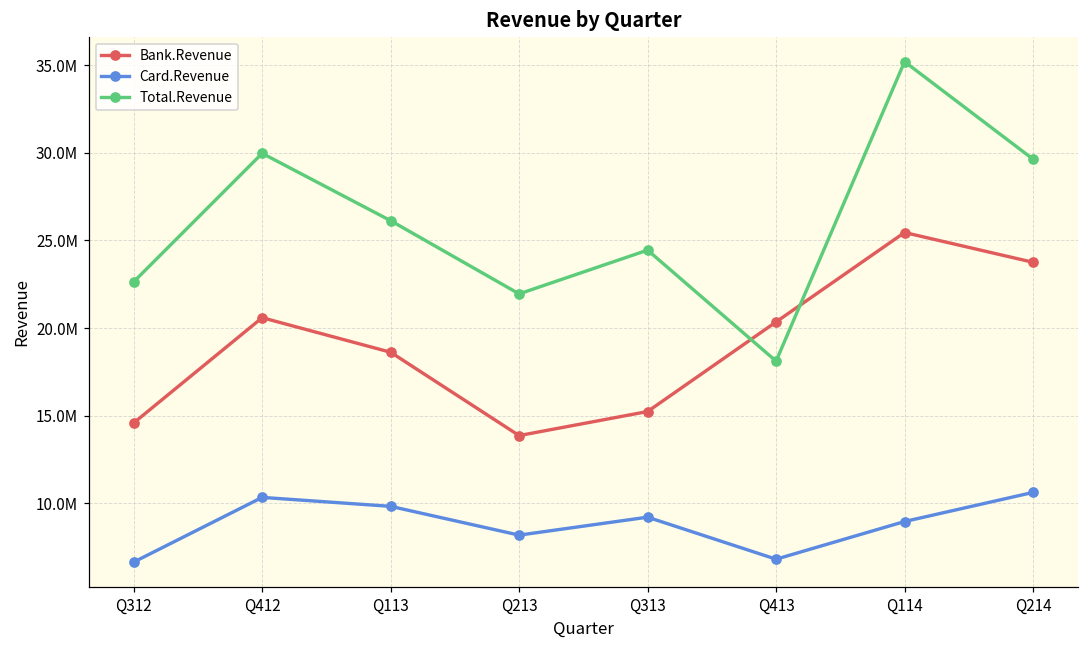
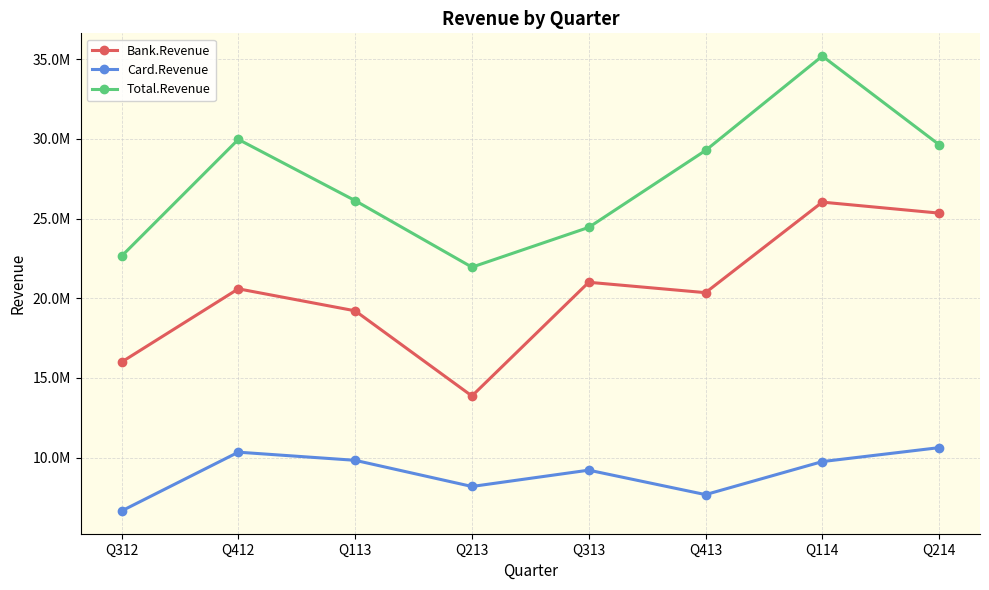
Bank.Revenue, Q312: 14600000 -> 16000000
Bank.Revenue, Q113: 18600000 -> 19200000
Bank.Revenue, Q313: 15200000 -> 21000000
Card.Revenue, Q413: 6800000 -> 7700000
Total.Revenue, Q413: 18100000 -> 29300000
Bank.Revenue, Q114: 25500000 -> 26000000
Card.Revenue, Q114: 9000000 -> 9700000
Bank.Revenue, Q214: 23800000 -> 25300000
